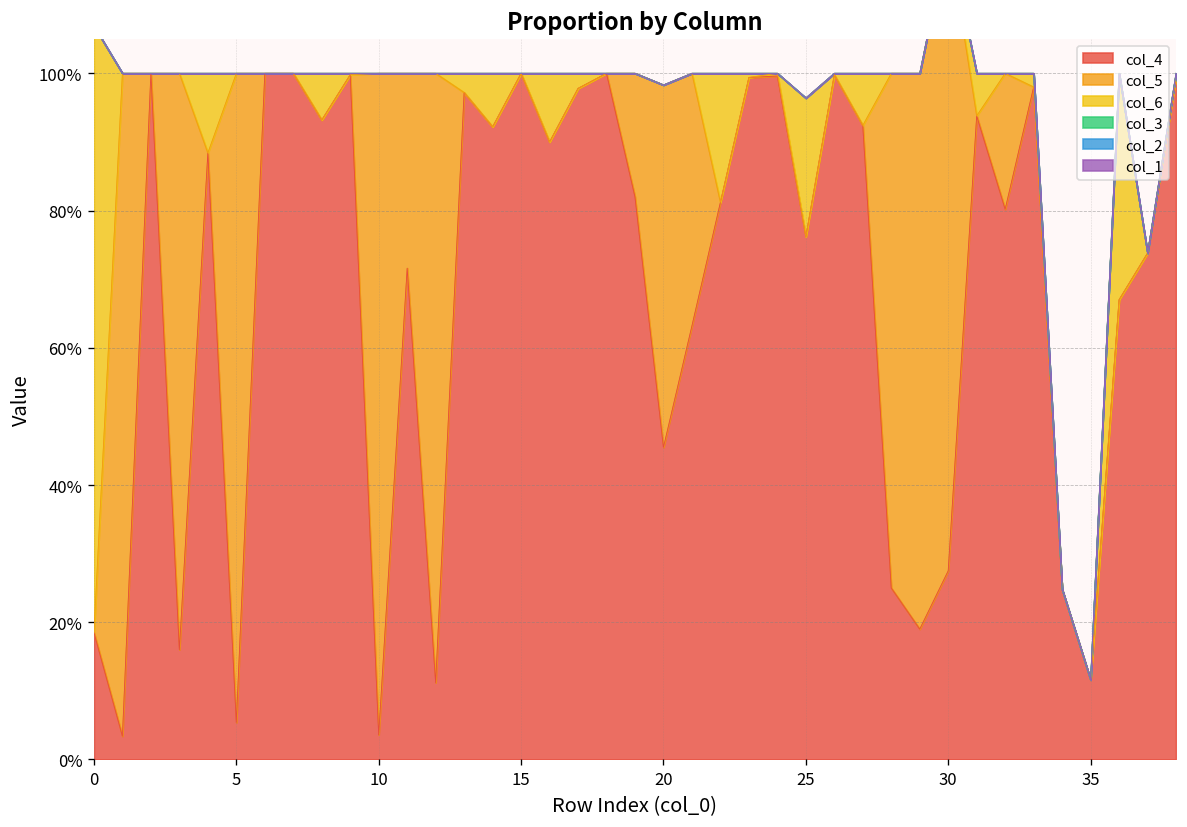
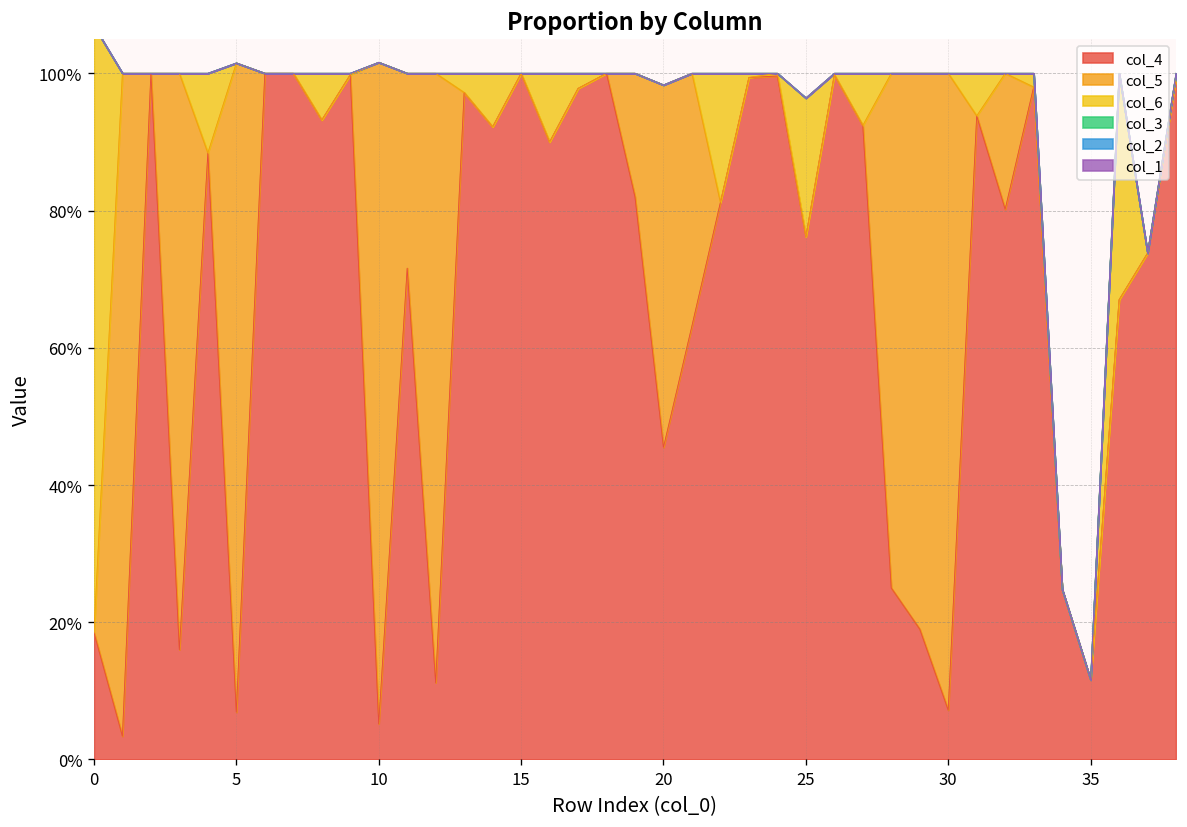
col_4, 5: 5% -> 7%
col_4, 10: 4% -> 5%
col_4, 30: 28% -> 7%
